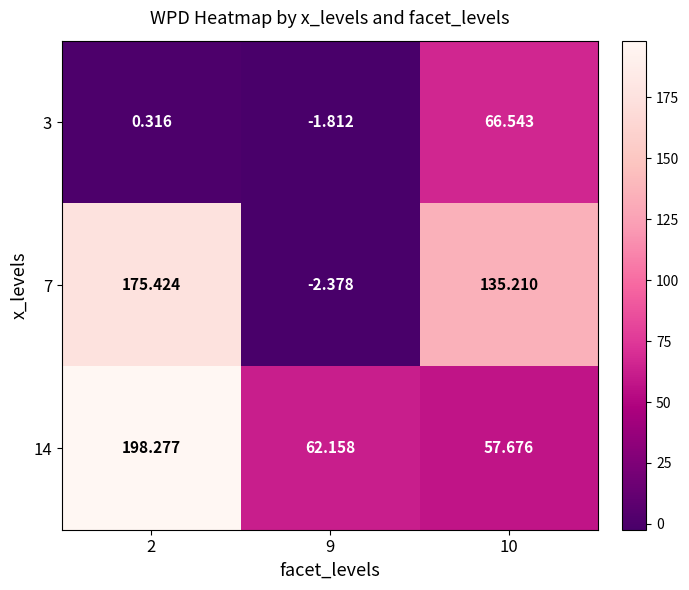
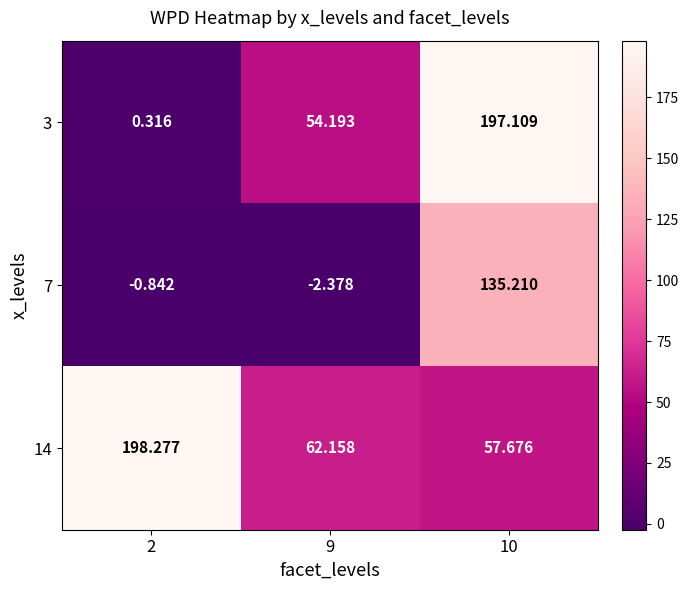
3, 9: -1.812 -> 54.193
3, 10: 66.543 -> 197.109
7, 2: 175.424 -> -0.842
